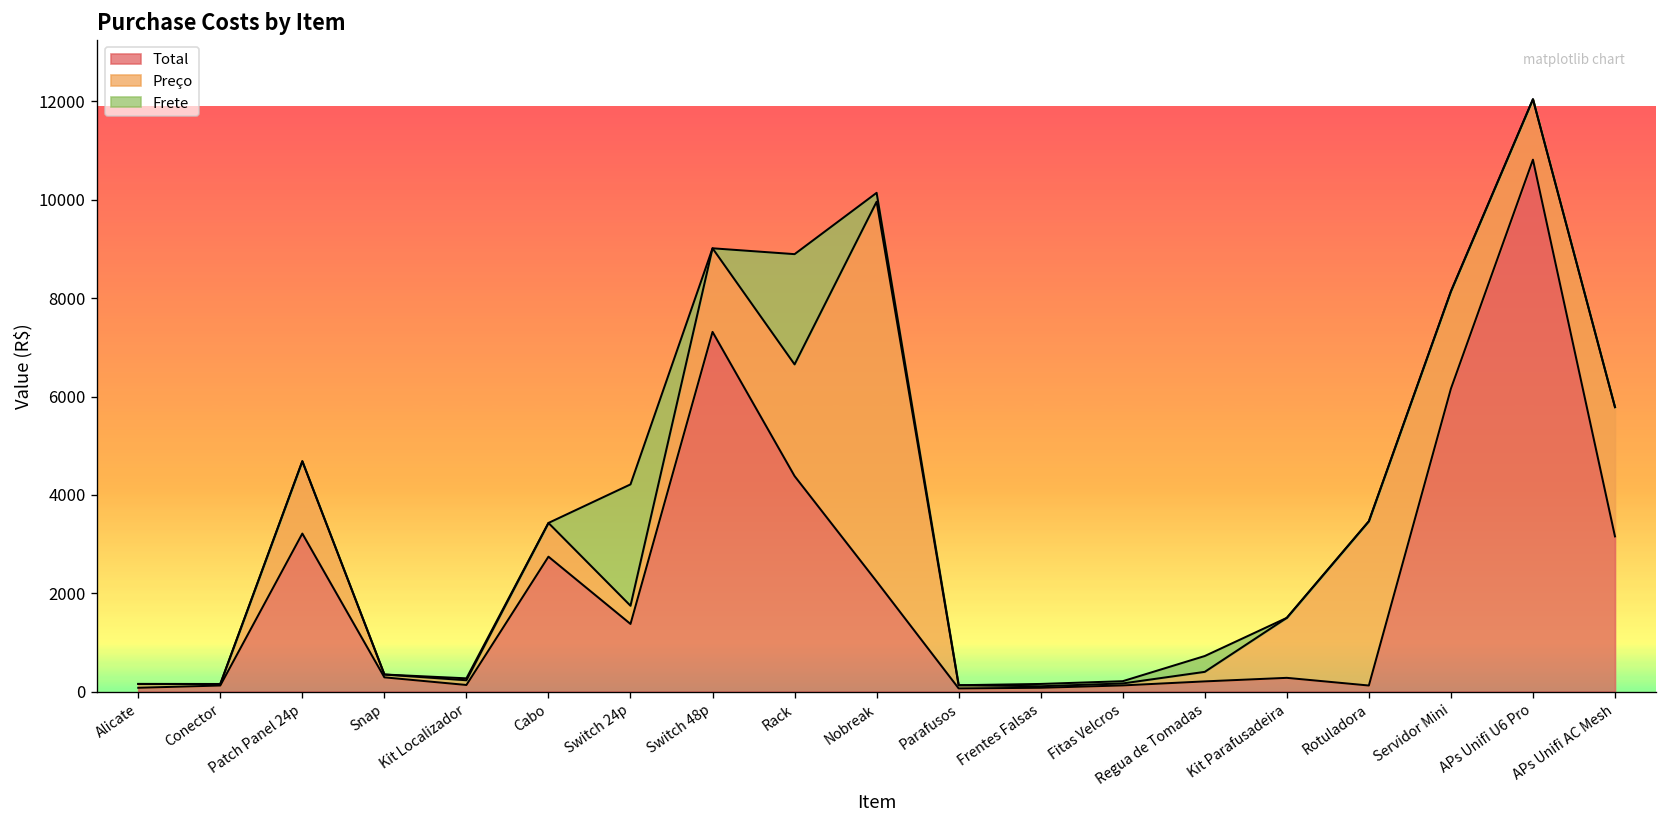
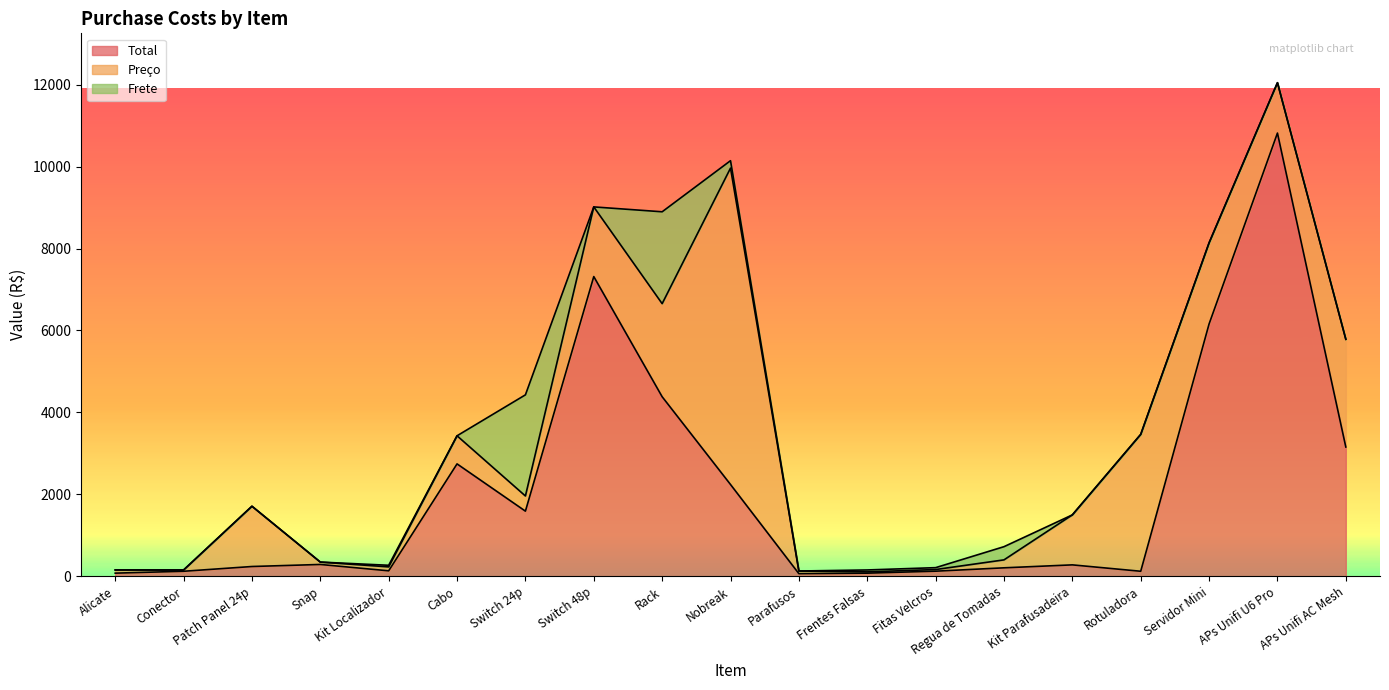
Total, Patch Panel 24p: 3200 -> 200
Total, Switch 24p: 1400 -> 1600
